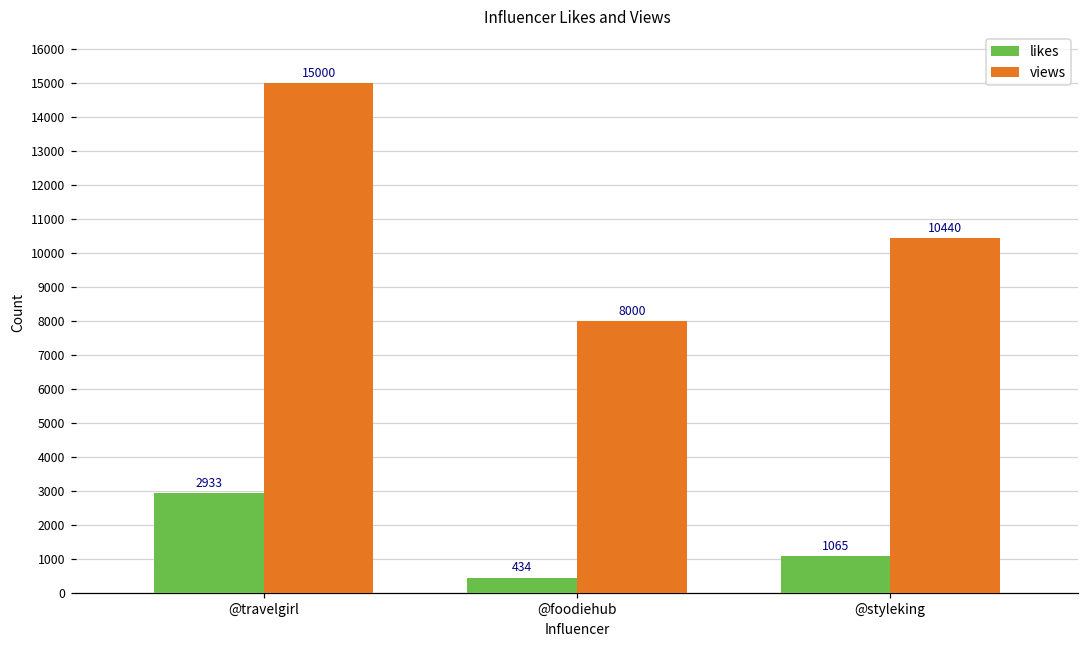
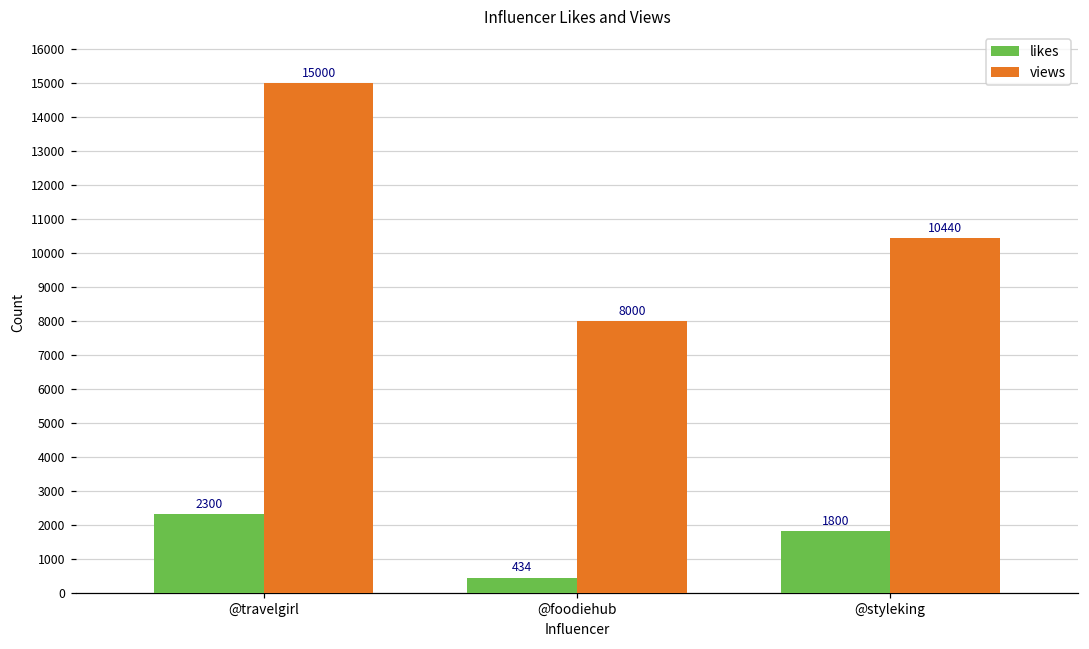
likes, @travelgirl: 2933 -> 2300
likes, @styleking: 1065 -> 1800
